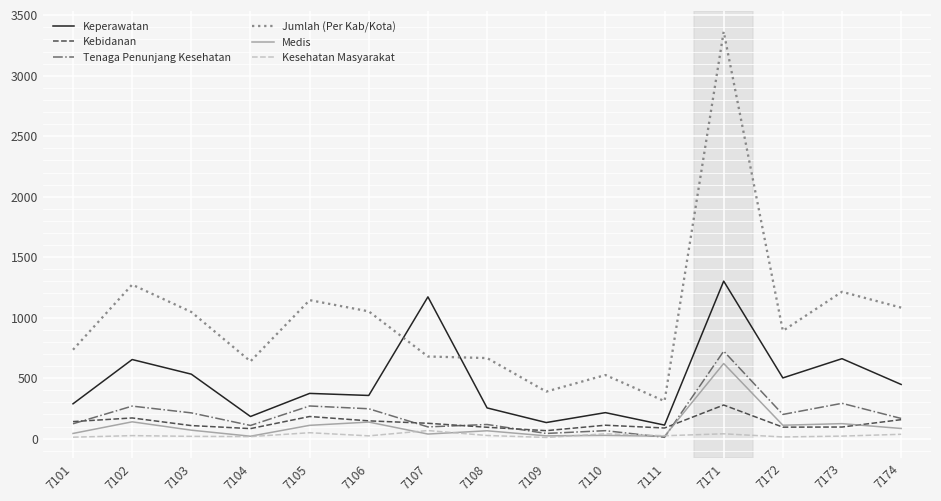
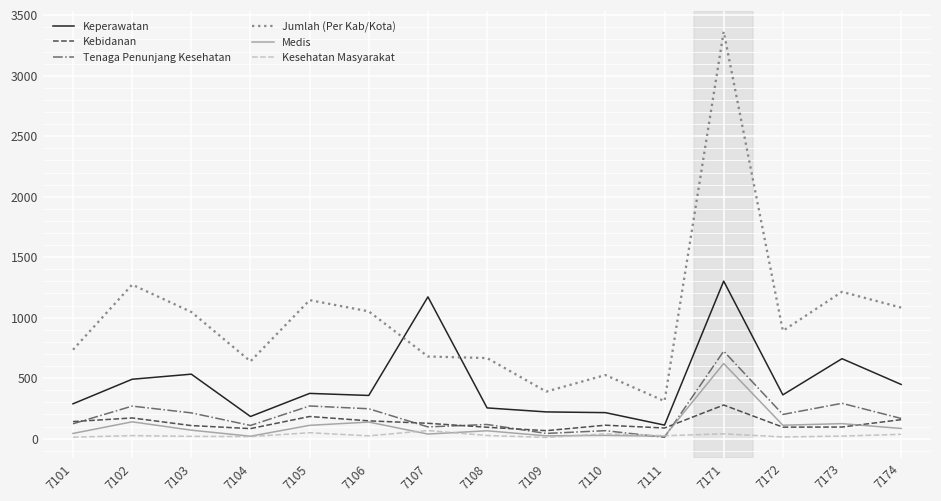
Keperawatan, 7102: 650 -> 490
Keperawatan, 7109: 130 -> 220
Keperawatan, 7172: 500 -> 360
